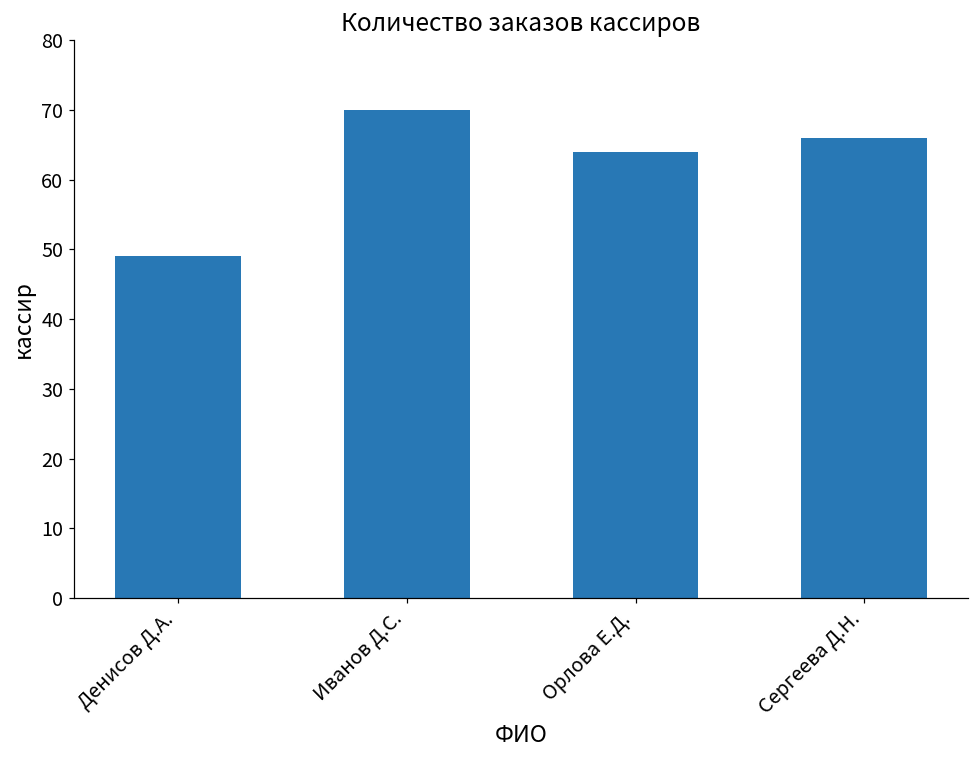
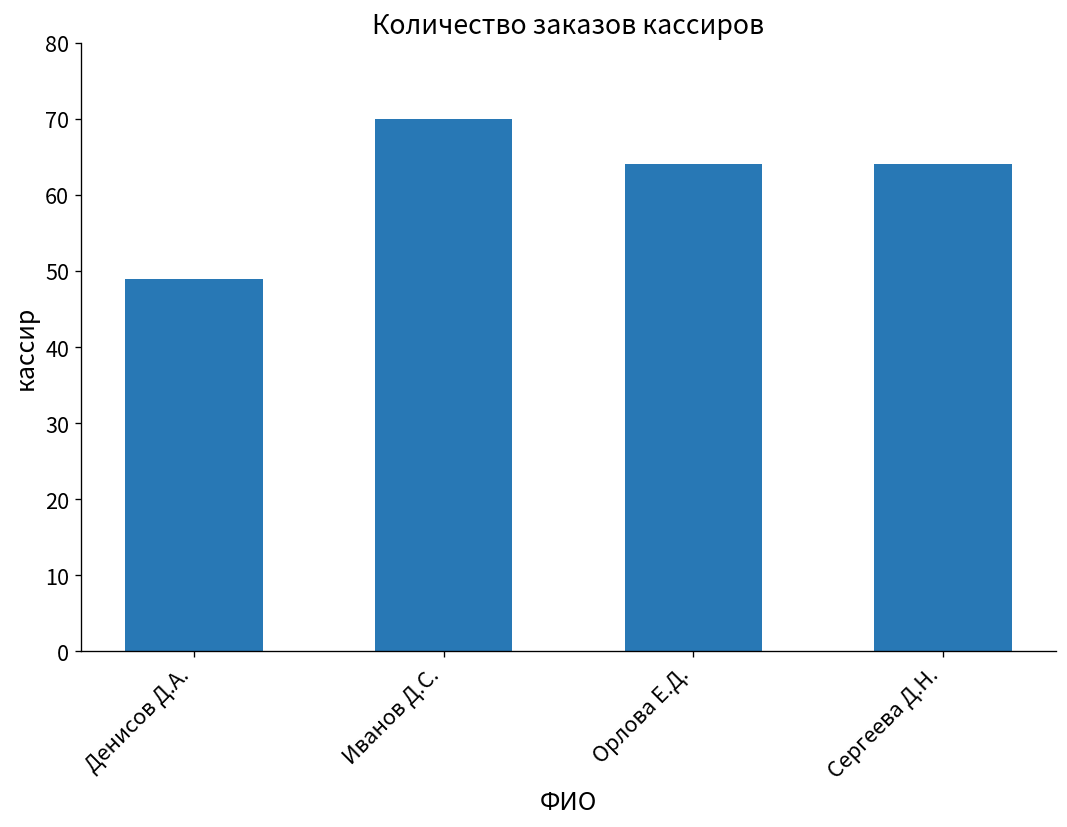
Сергеева Д.Н.: 66 -> 64
